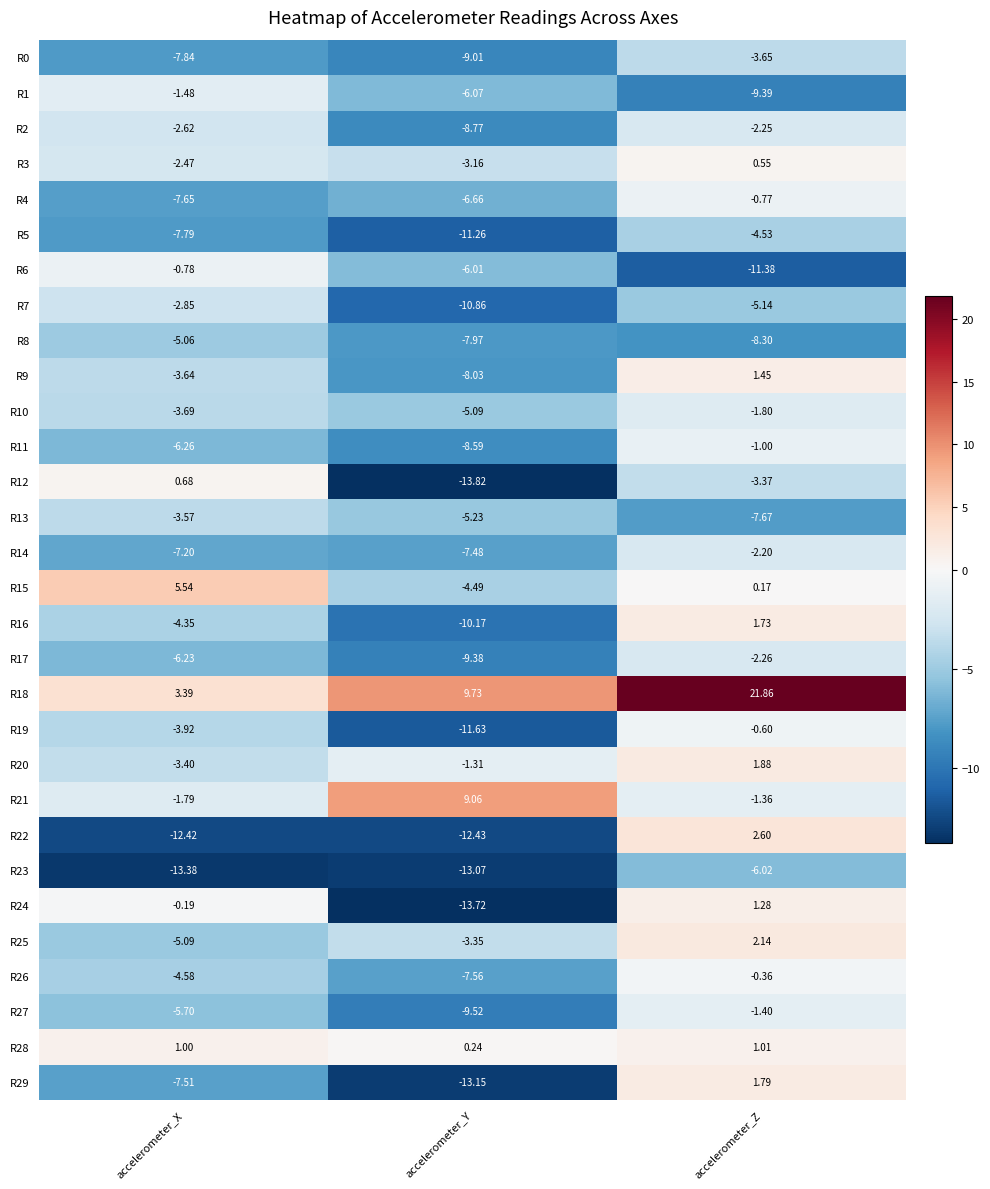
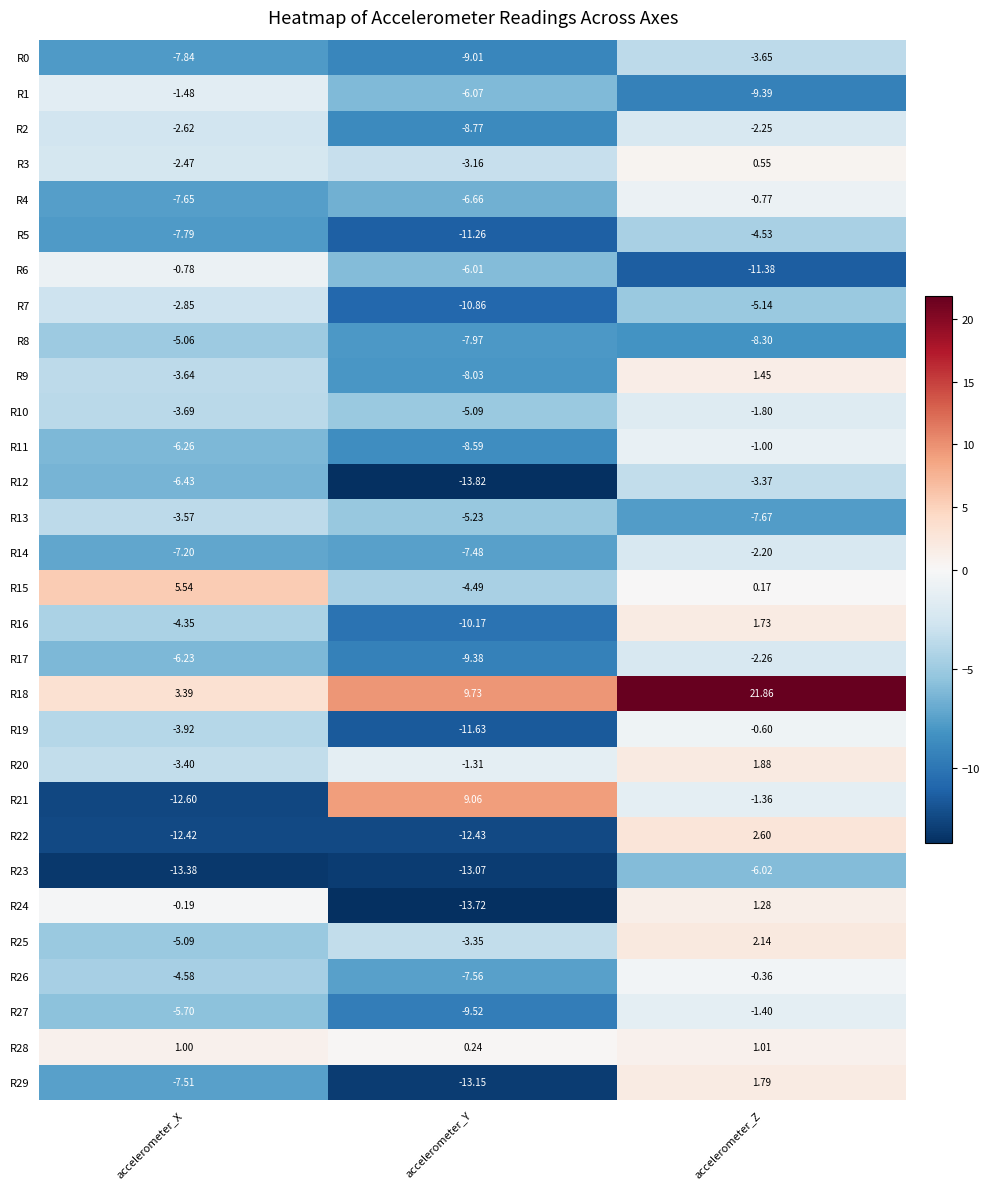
R12, accelerometer_X: 0.68 -> -6.43
R21, accelerometer_X: -1.79 -> -12.60
